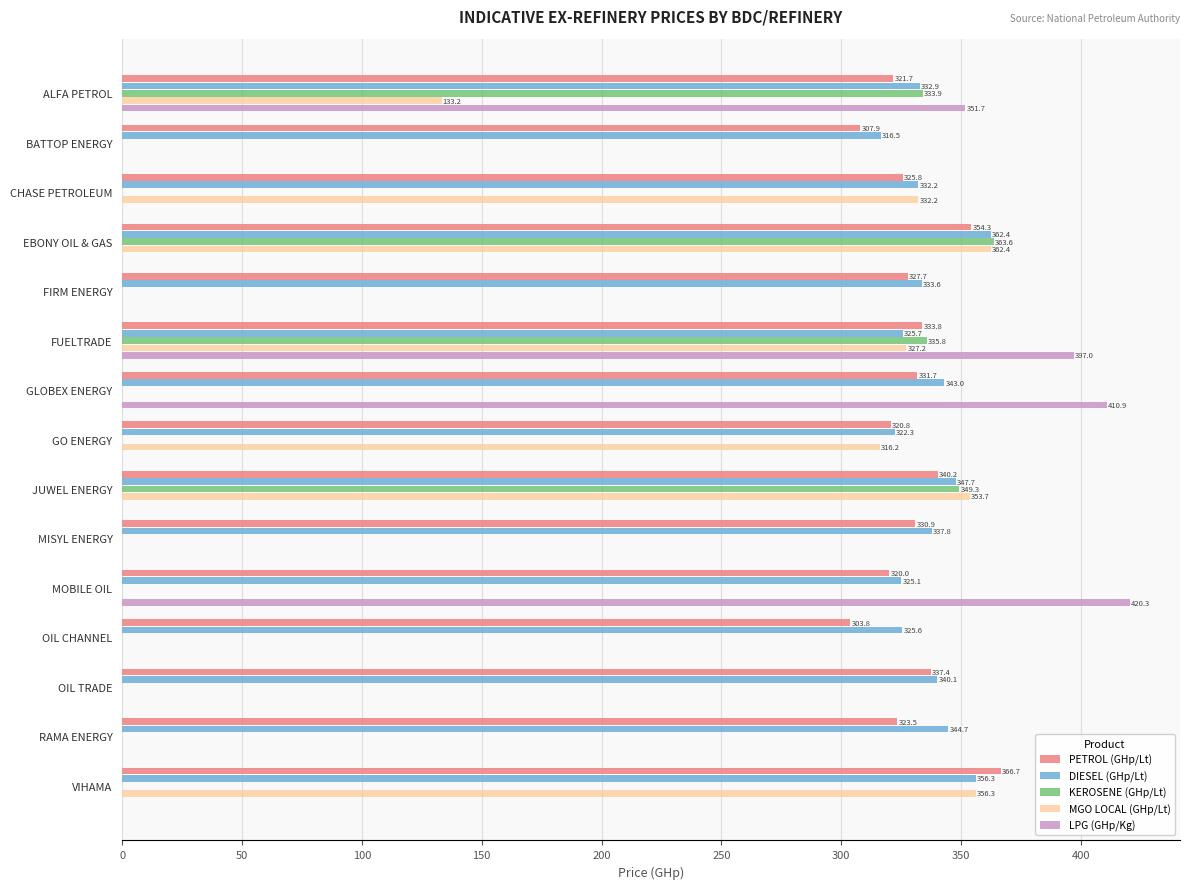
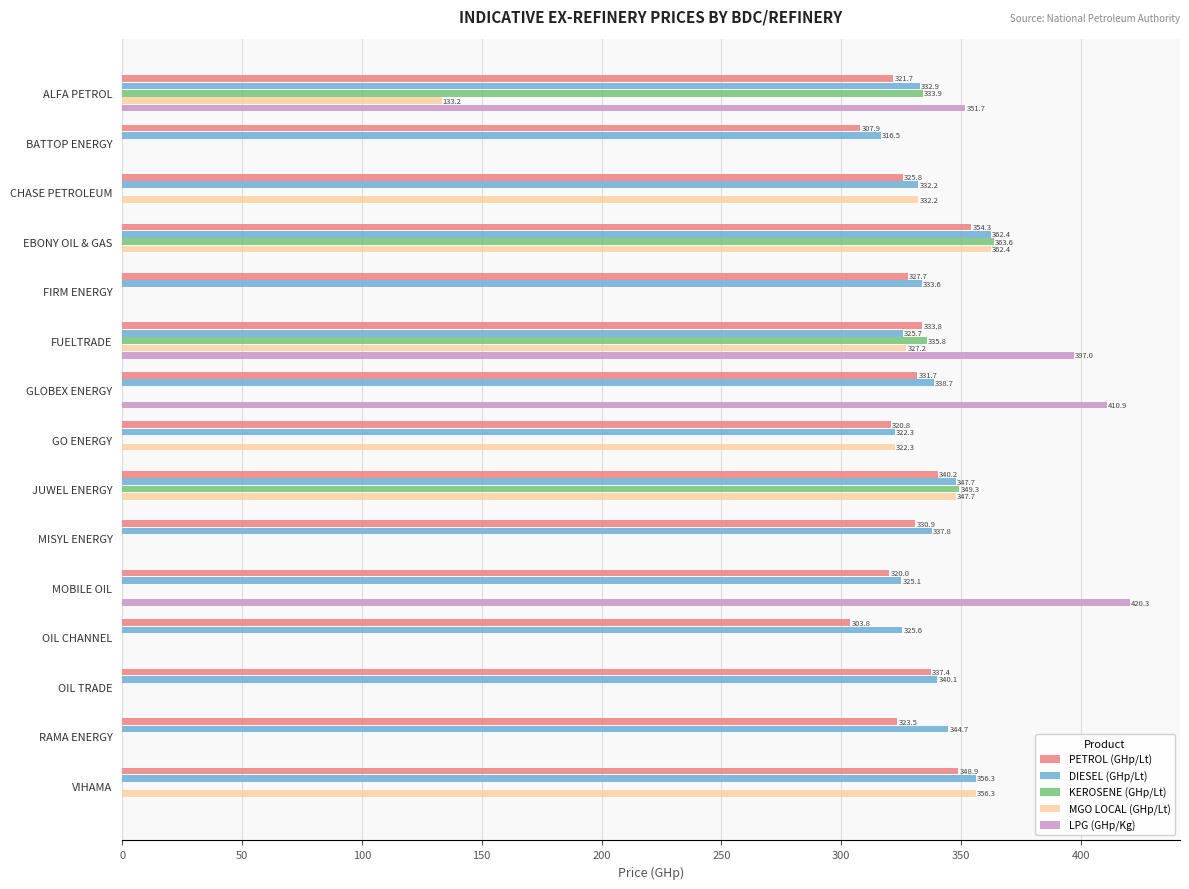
DIESEL (GHp/Lt), GLOBEX ENERGY: 343.0 -> 338.7
MGO LOCAL (GHp/Lt), GO ENERGY: 316.2 -> 322.3
MGO LOCAL (GHp/Lt), JUWEL ENERGY: 353.7 -> 347.7
PETROL (GHp/Lt), VIHAMA: 366.7 -> 348.9
